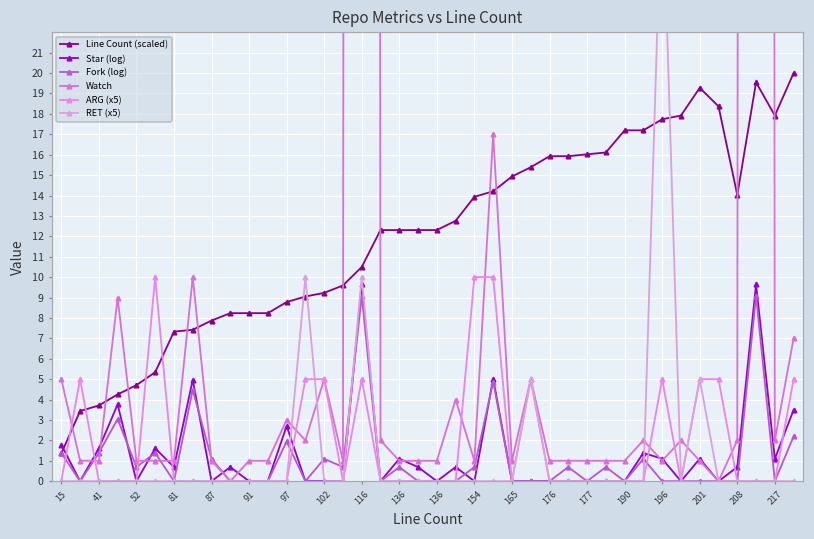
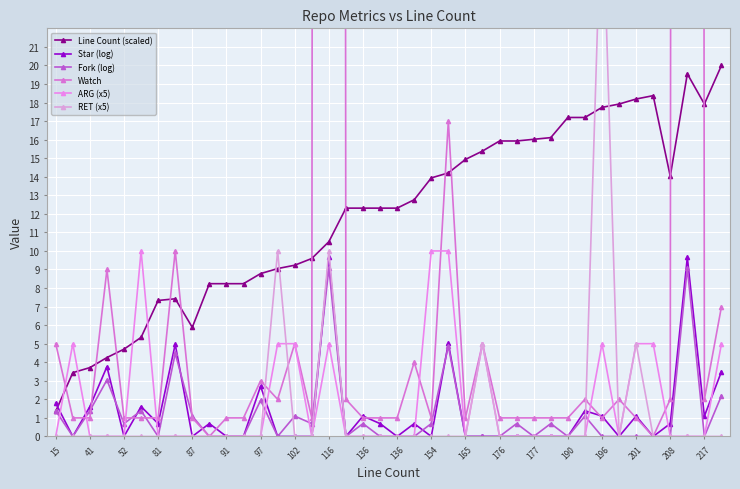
Line Count (scaled), 87: 7.9 -> 5.9
Line Count (scaled), 201: 19.3 -> 18.2
